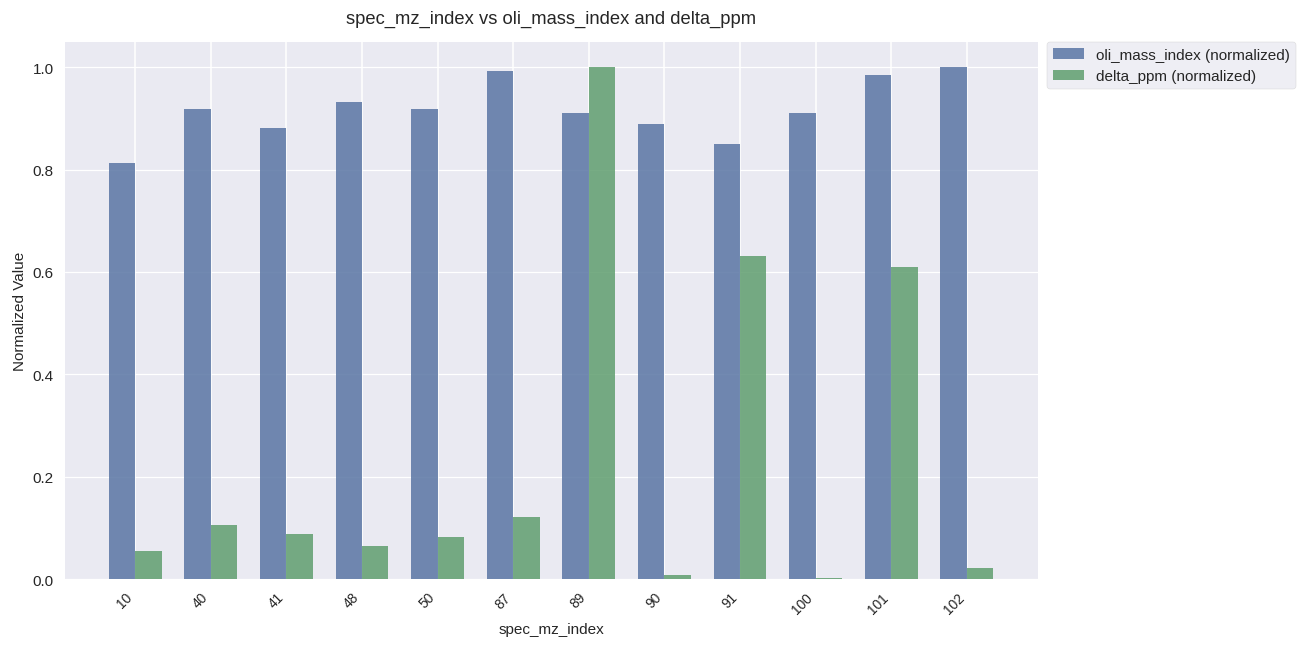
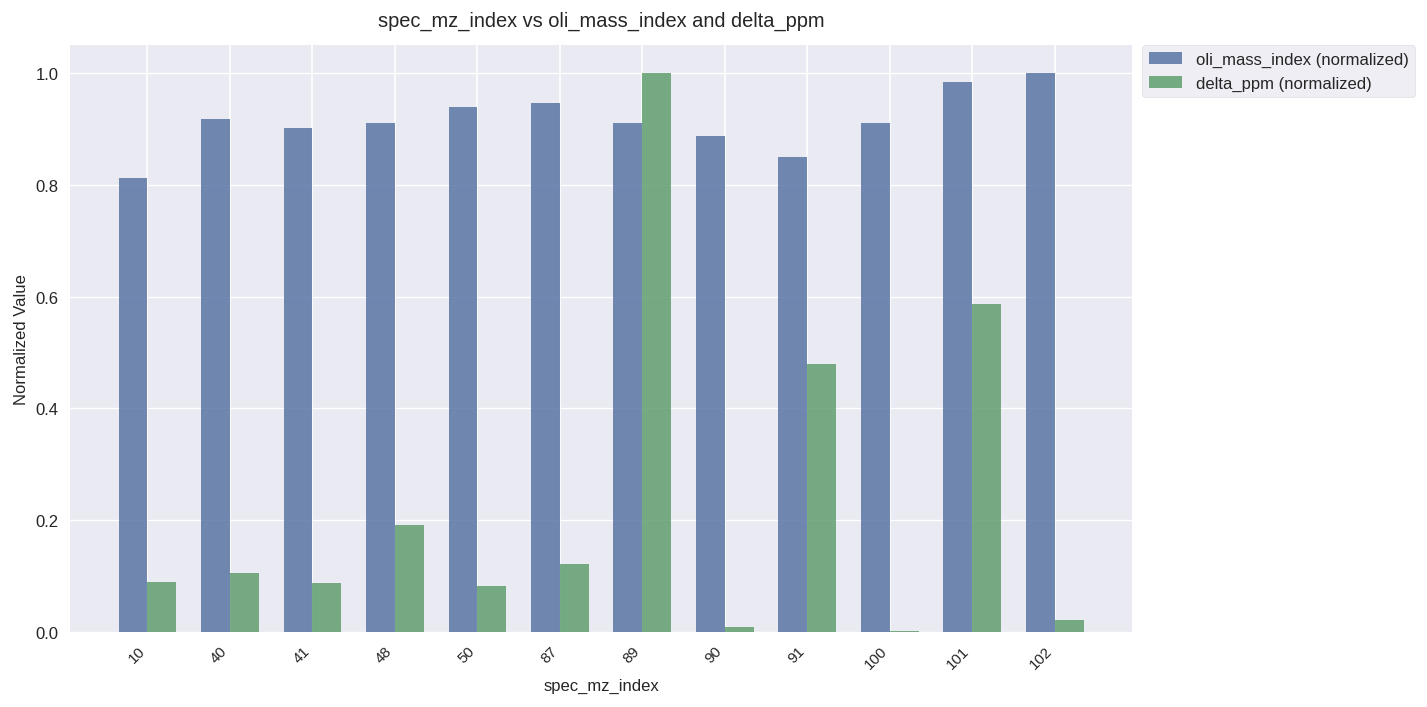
delta_ppm (normalized), 10: 0.05 -> 0.09
oli_mass_index (normalized), 41: 0.88 -> 0.90
oli_mass_index (normalized), 48: 0.93 -> 0.91
delta_ppm (normalized), 48: 0.06 -> 0.19
oli_mass_index (normalized), 50: 0.92 -> 0.94
oli_mass_index (normalized), 87: 0.99 -> 0.95
delta_ppm (normalized), 91: 0.63 -> 0.48
delta_ppm (normalized), 101: 0.61 -> 0.59
